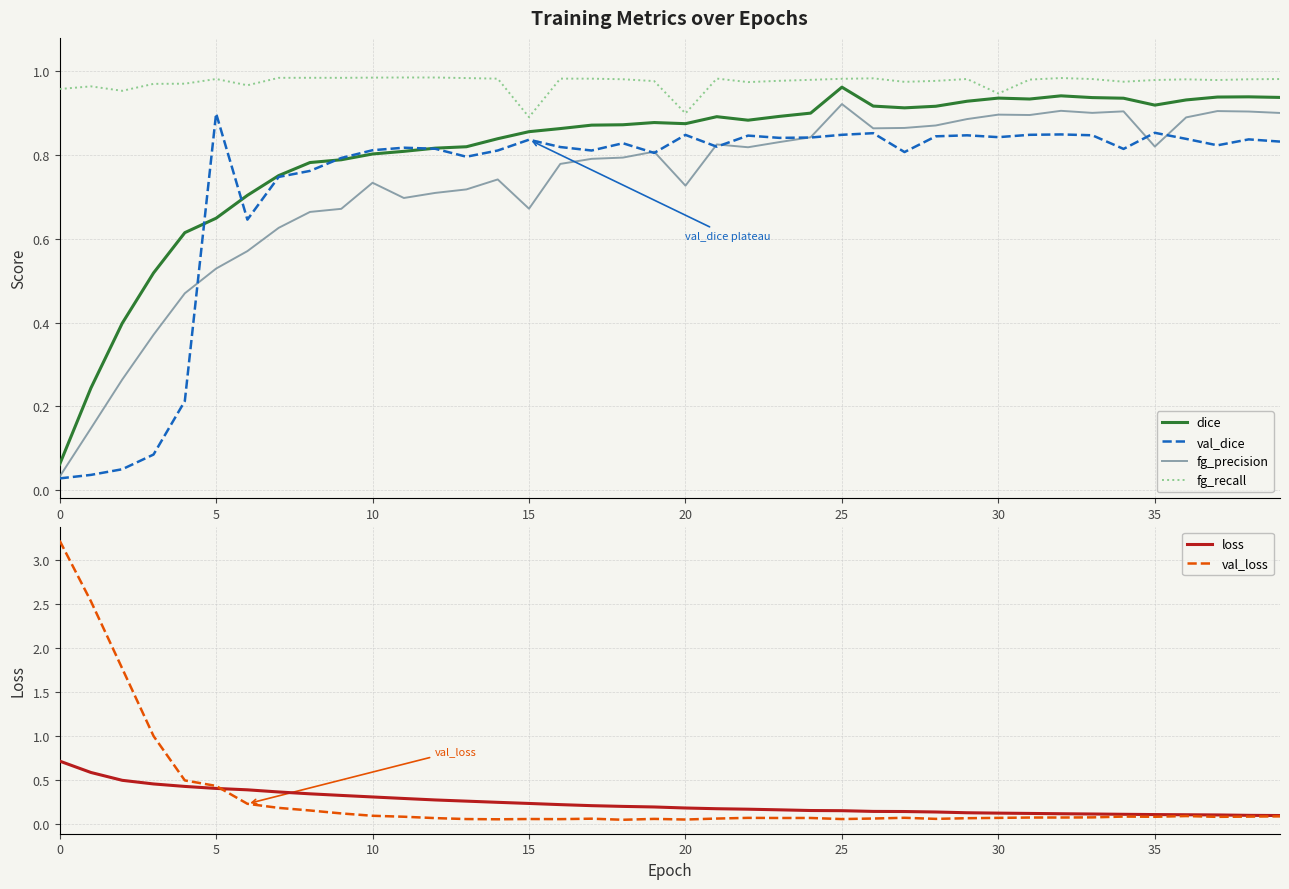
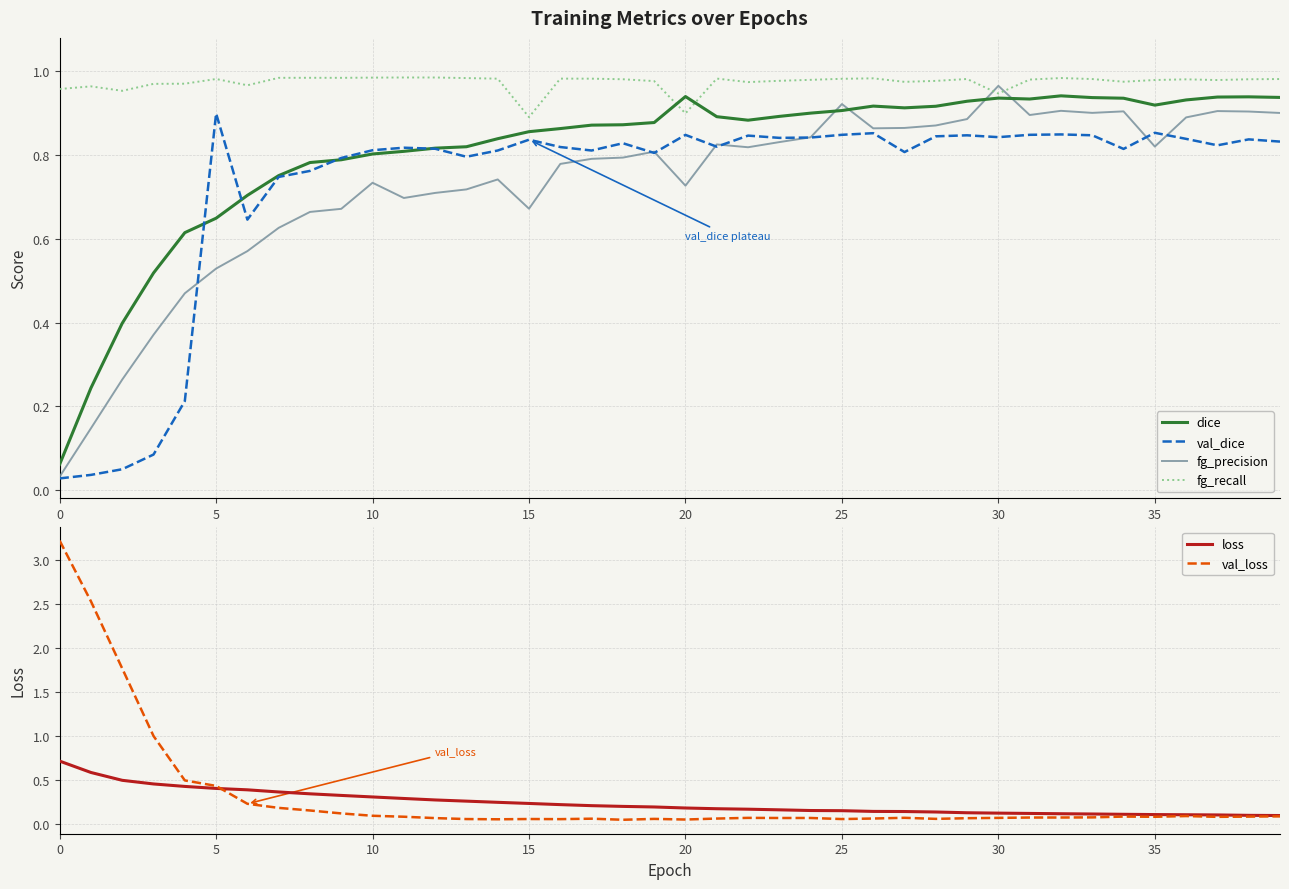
Training Metrics over Epochs, dice, 20: 0.88 -> 0.94
Training Metrics over Epochs, dice, 25: 0.96 -> 0.91
Training Metrics over Epochs, fg_precision, 30: 0.90 -> 0.97
